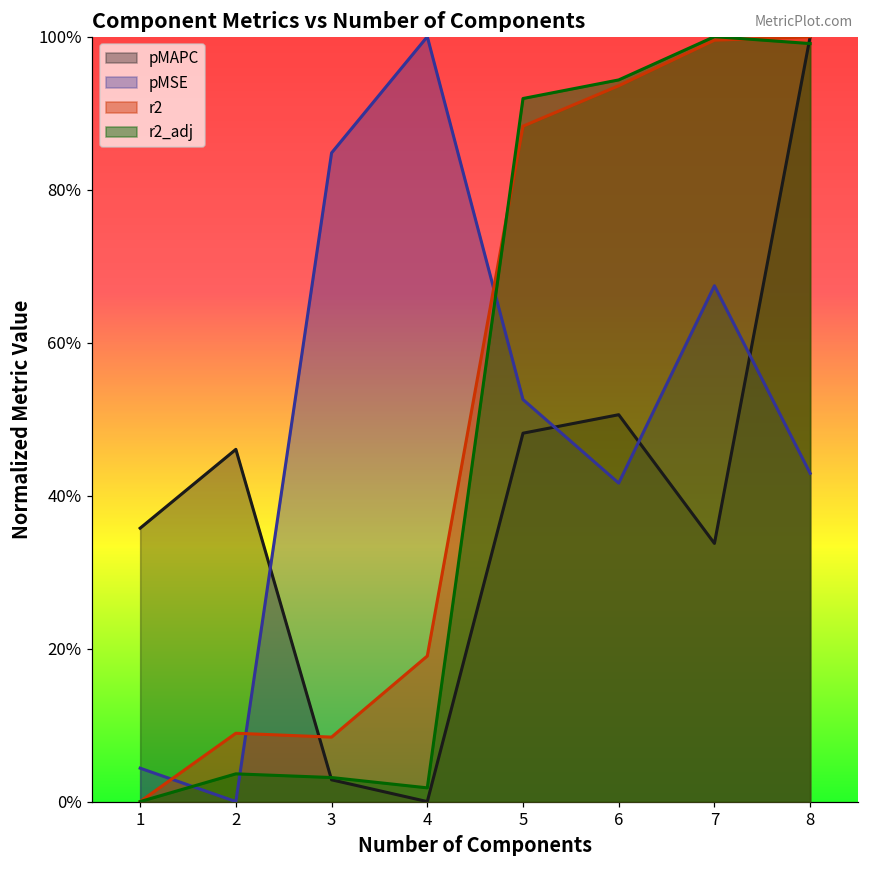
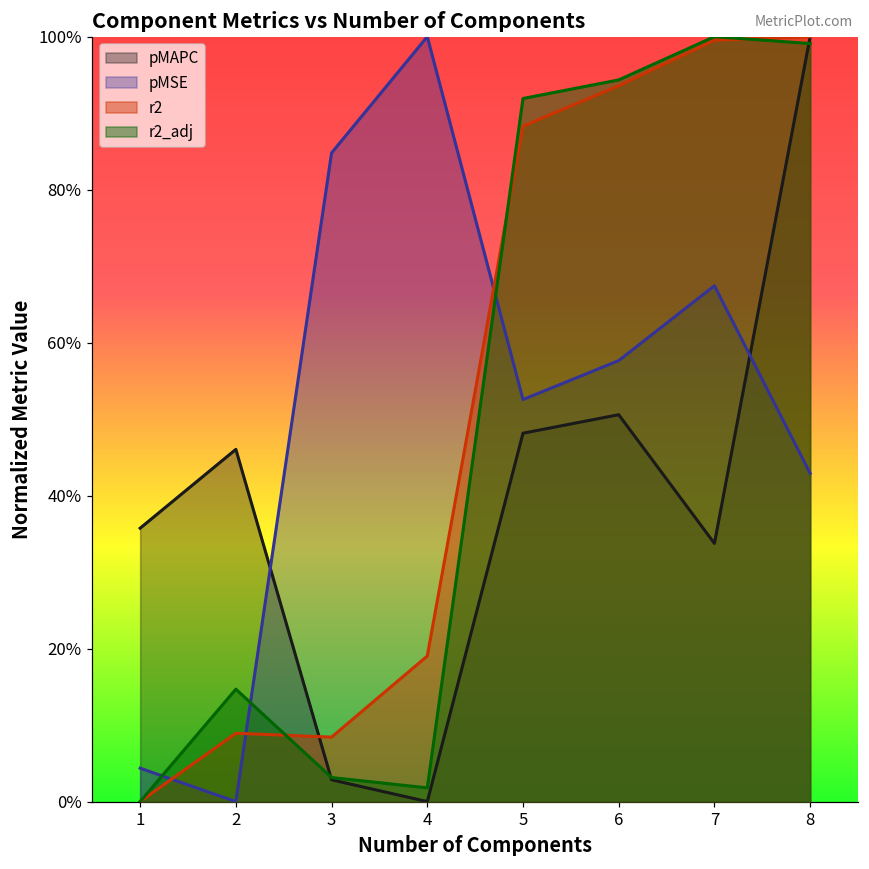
r2_adj, 2: 4% -> 15%
pMSE, 6: 42% -> 58%
